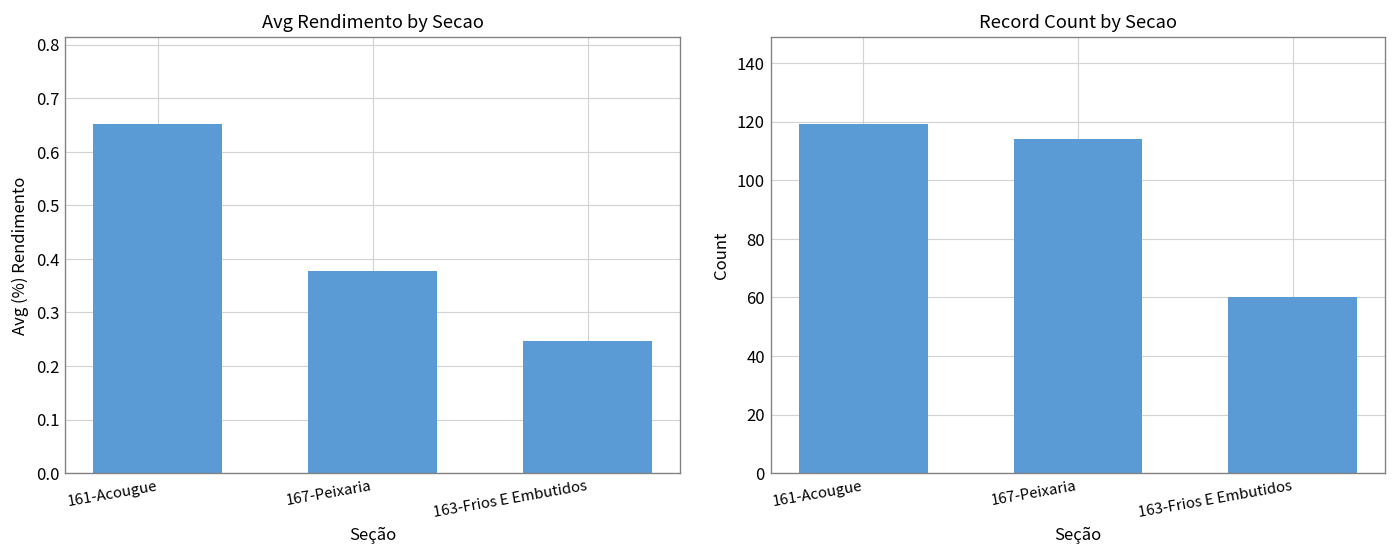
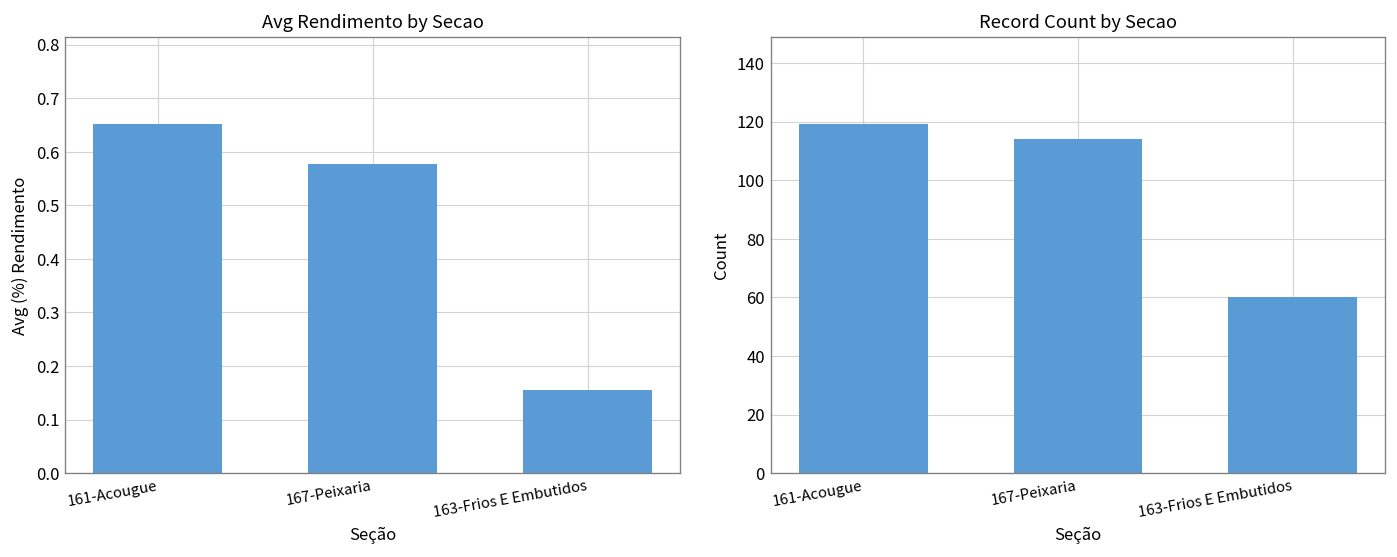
Avg Rendimento by Secao, 167-Peixaria: 0.38 -> 0.58
Avg Rendimento by Secao, 163-Frios E Embutidos: 0.25 -> 0.16
